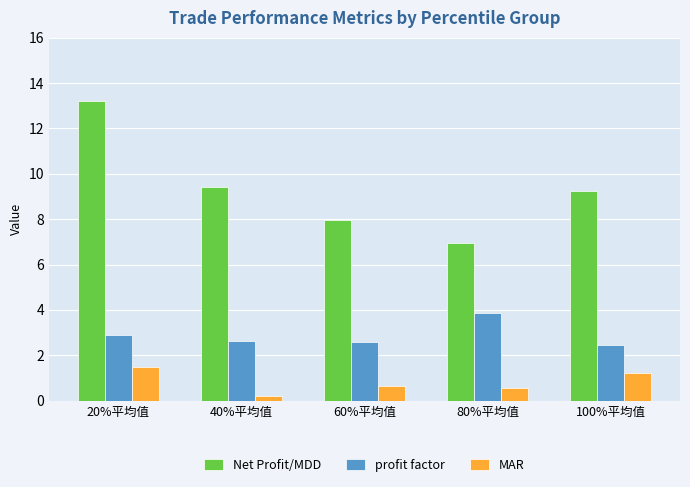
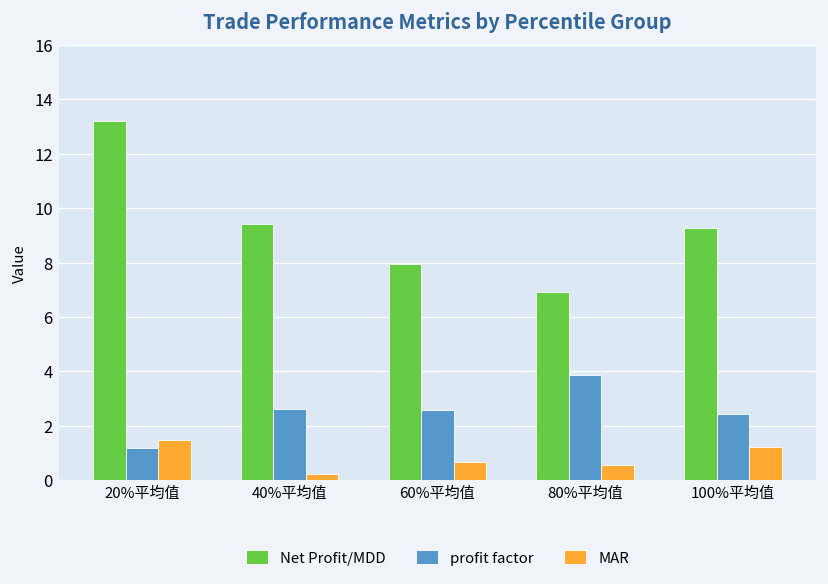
profit factor, 20%平均值: 2.9 -> 1.2
